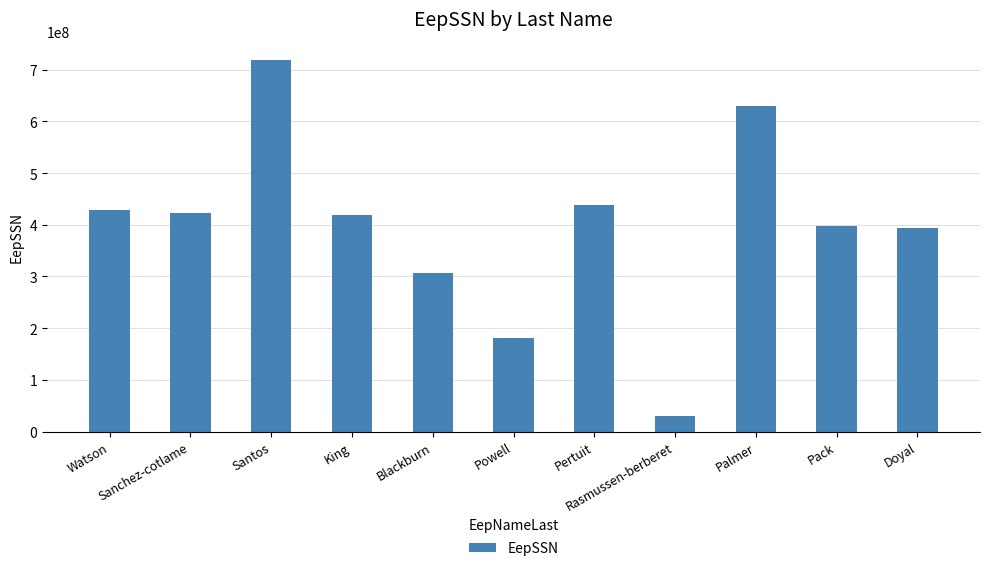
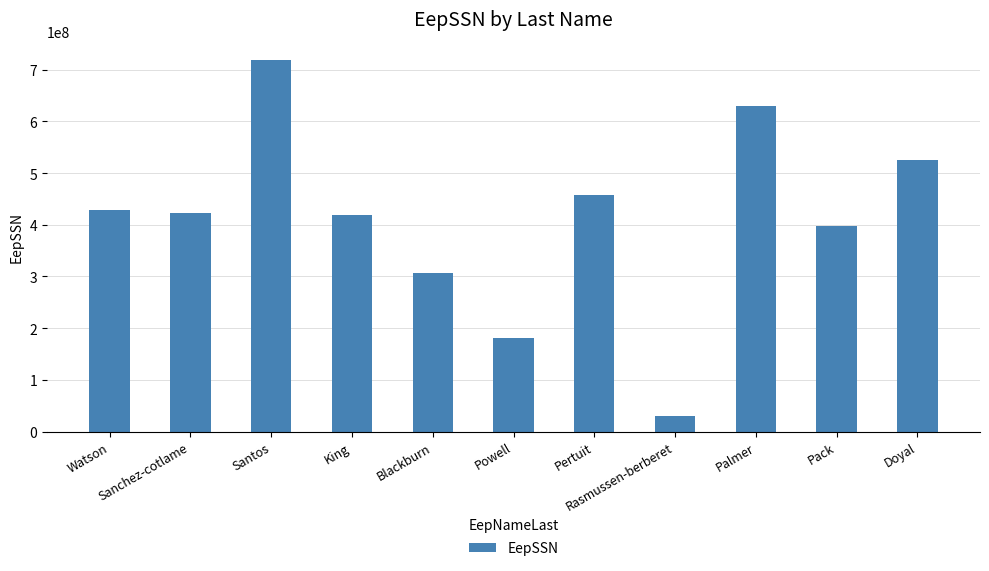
Pertuit: 440000000 -> 460000000
Doyal: 390000000 -> 530000000
